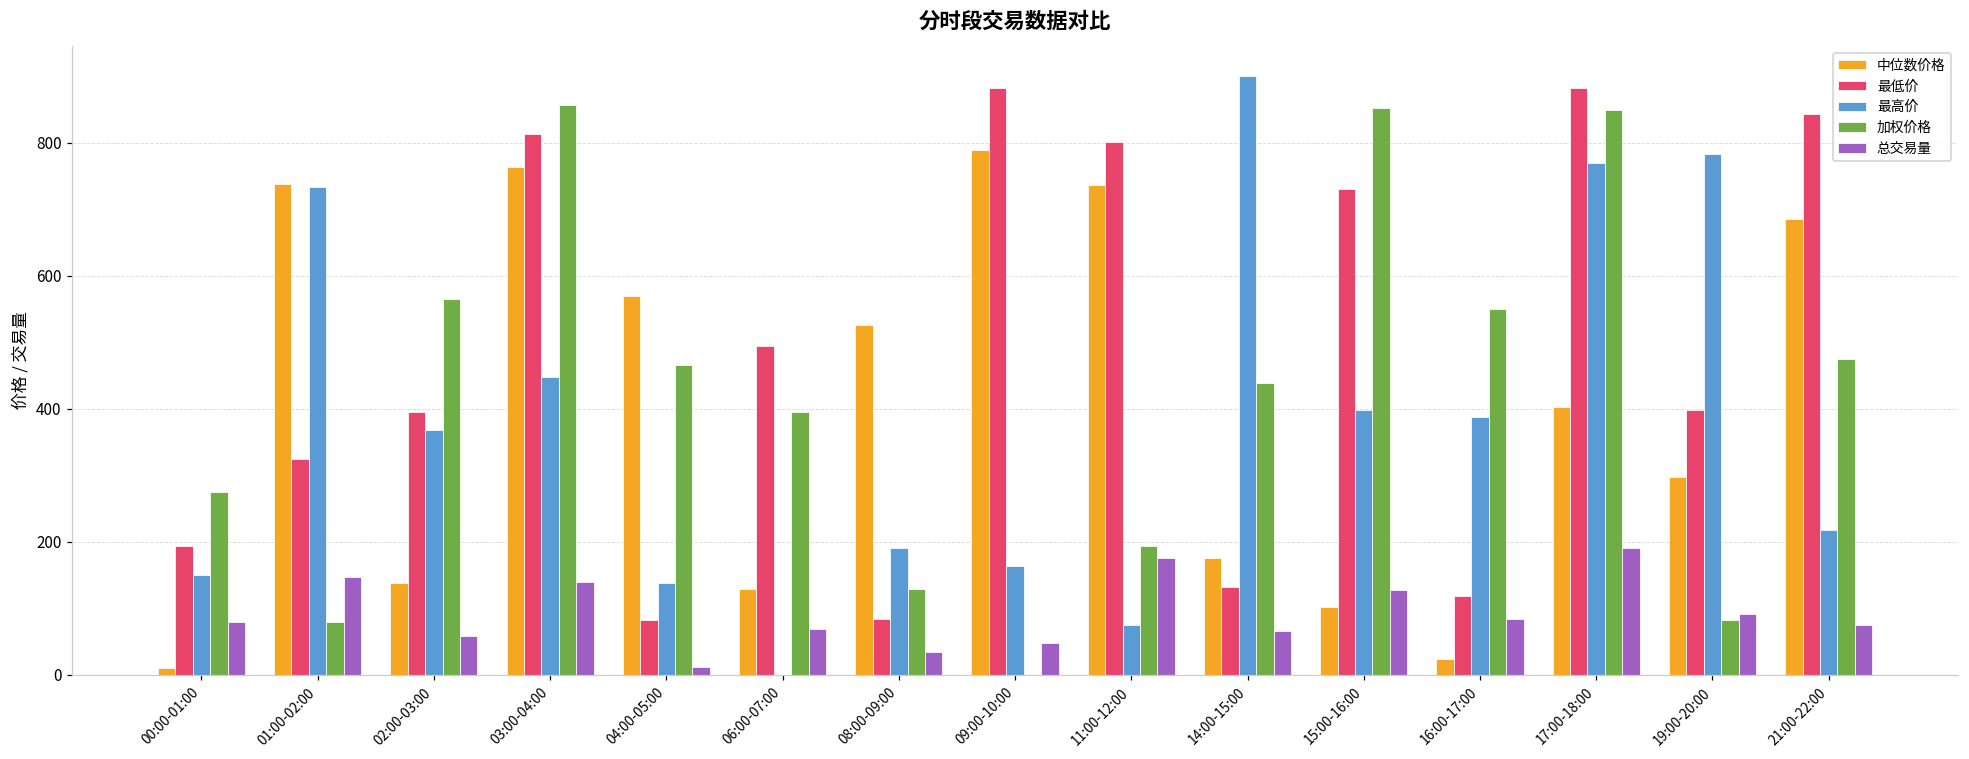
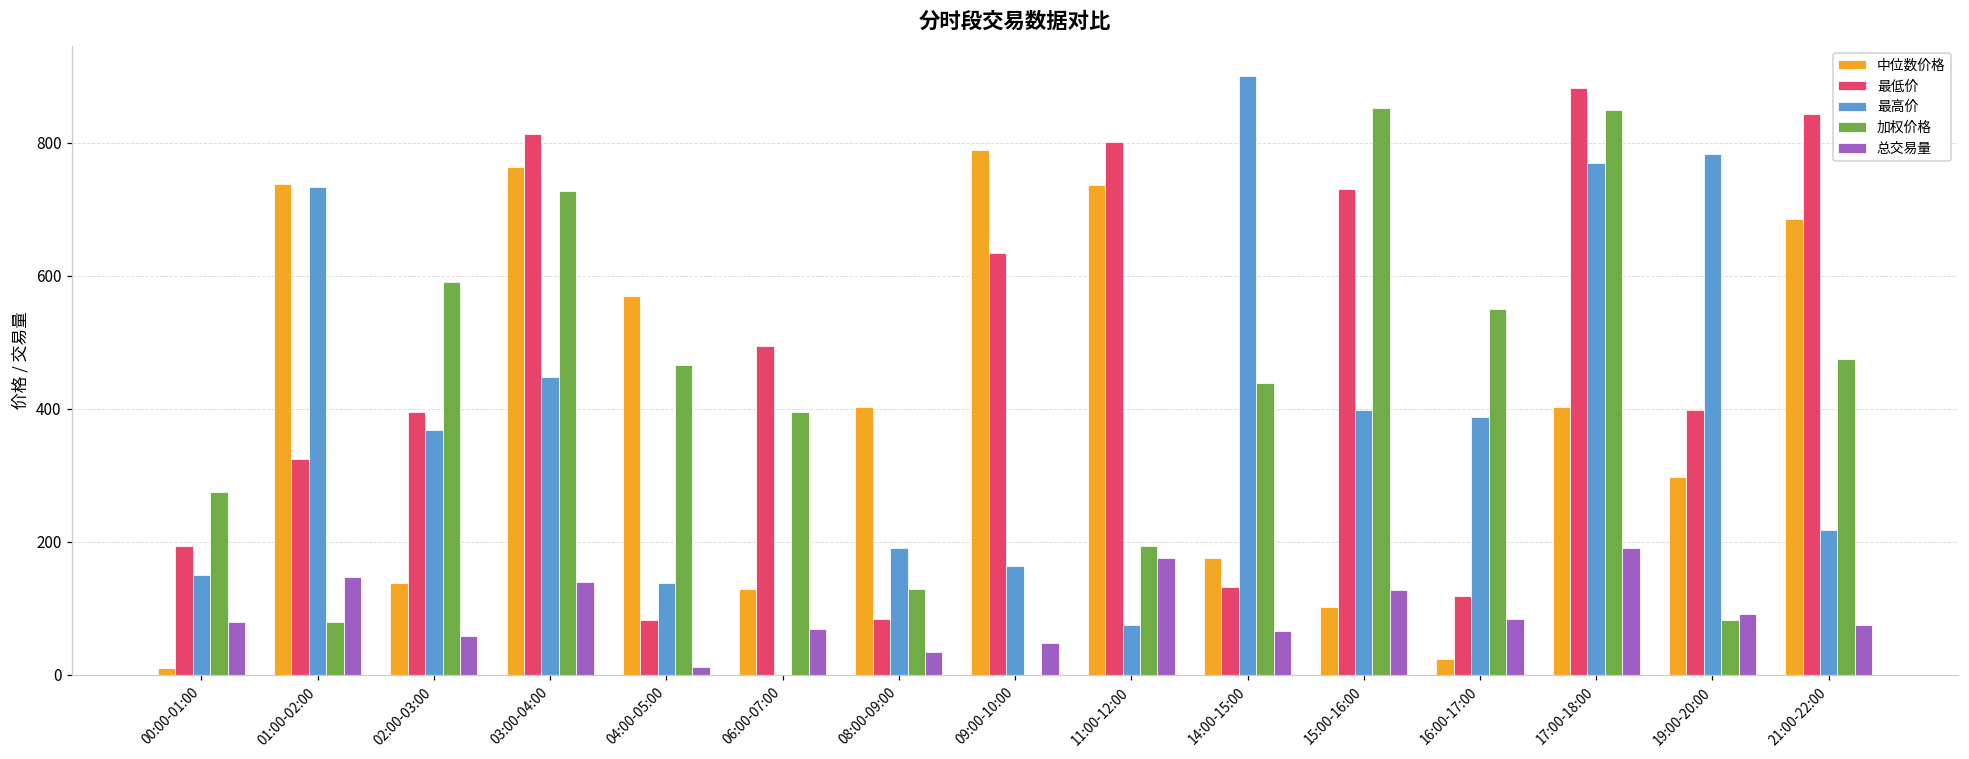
加权价格, 02:00-03:00: 560 -> 590
加权价格, 03:00-04:00: 860 -> 730
中位数价格, 08:00-09:00: 530 -> 400
最低价, 09:00-10:00: 880 -> 630
